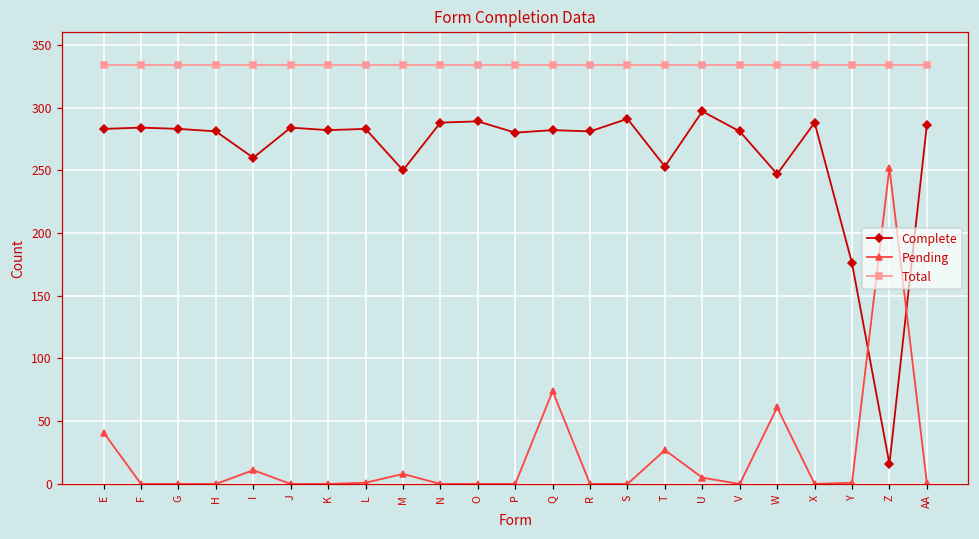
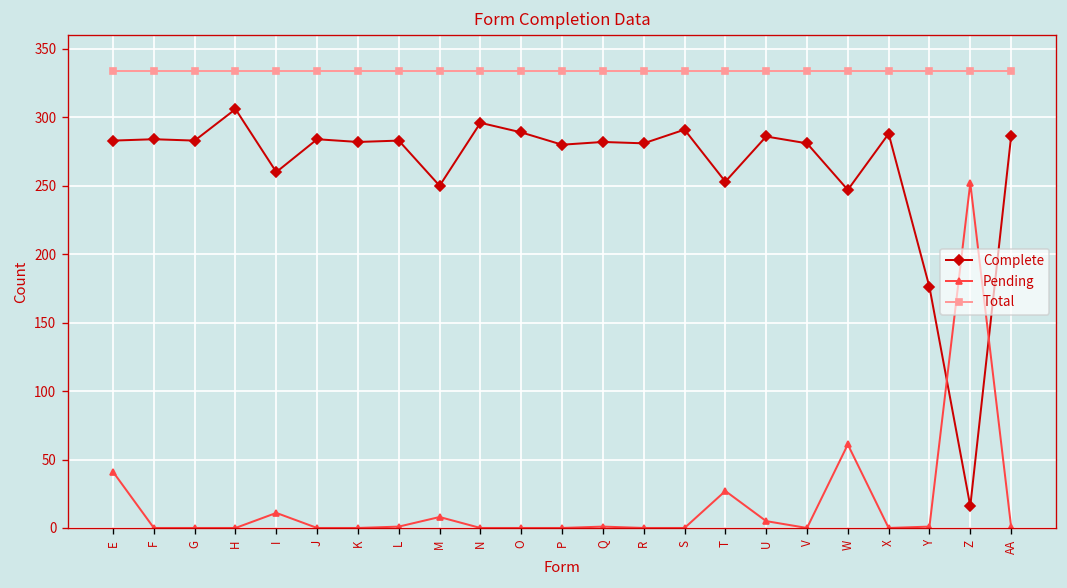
Complete, H: 281 -> 306
Complete, N: 288 -> 296
Pending, Q: 74 -> 1
Complete, U: 297 -> 286
